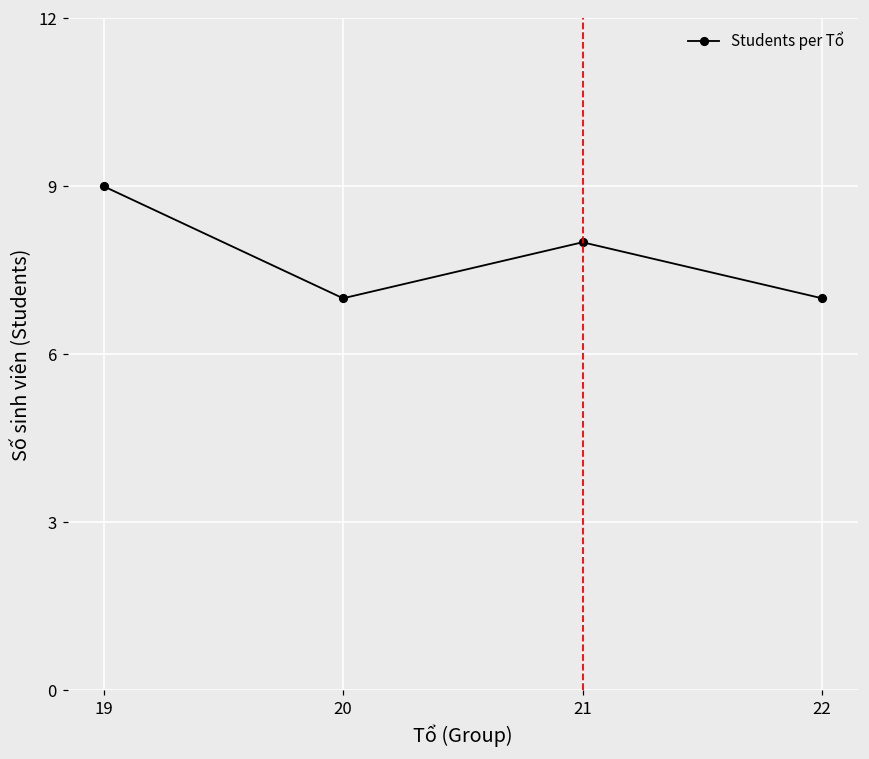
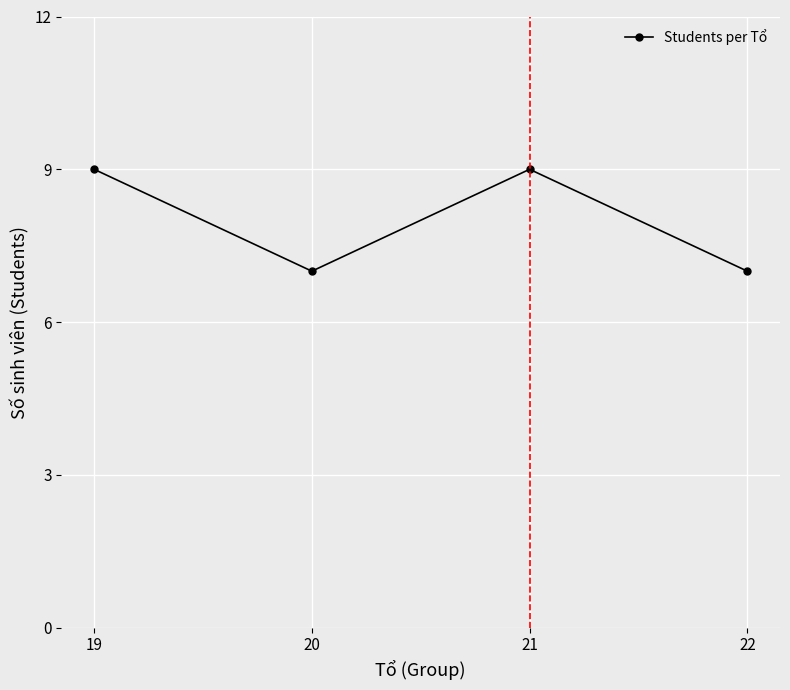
21: 8 -> 9
